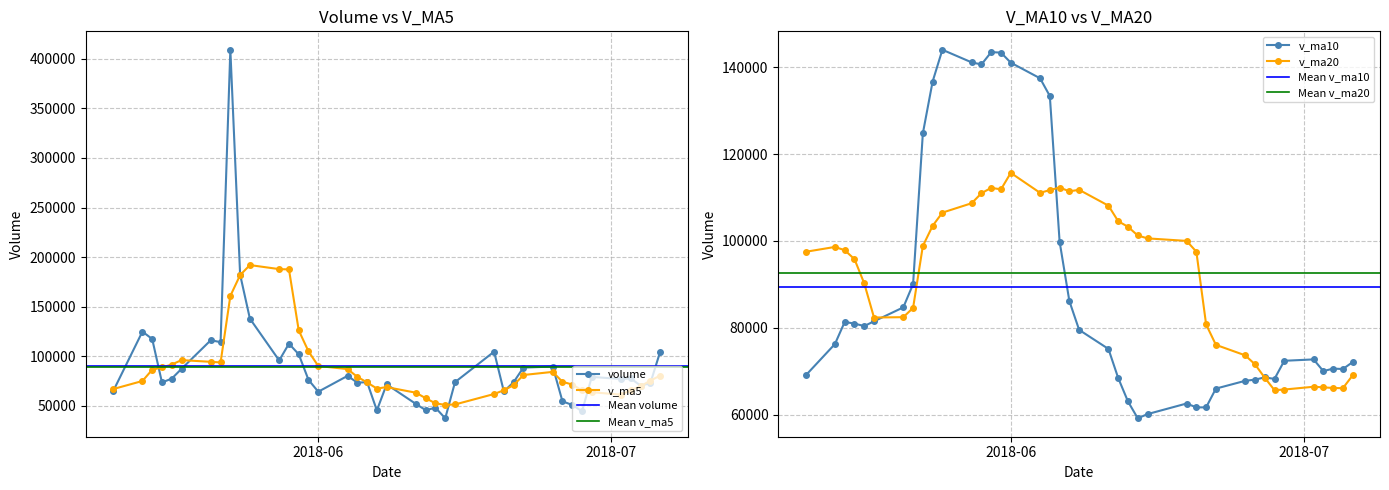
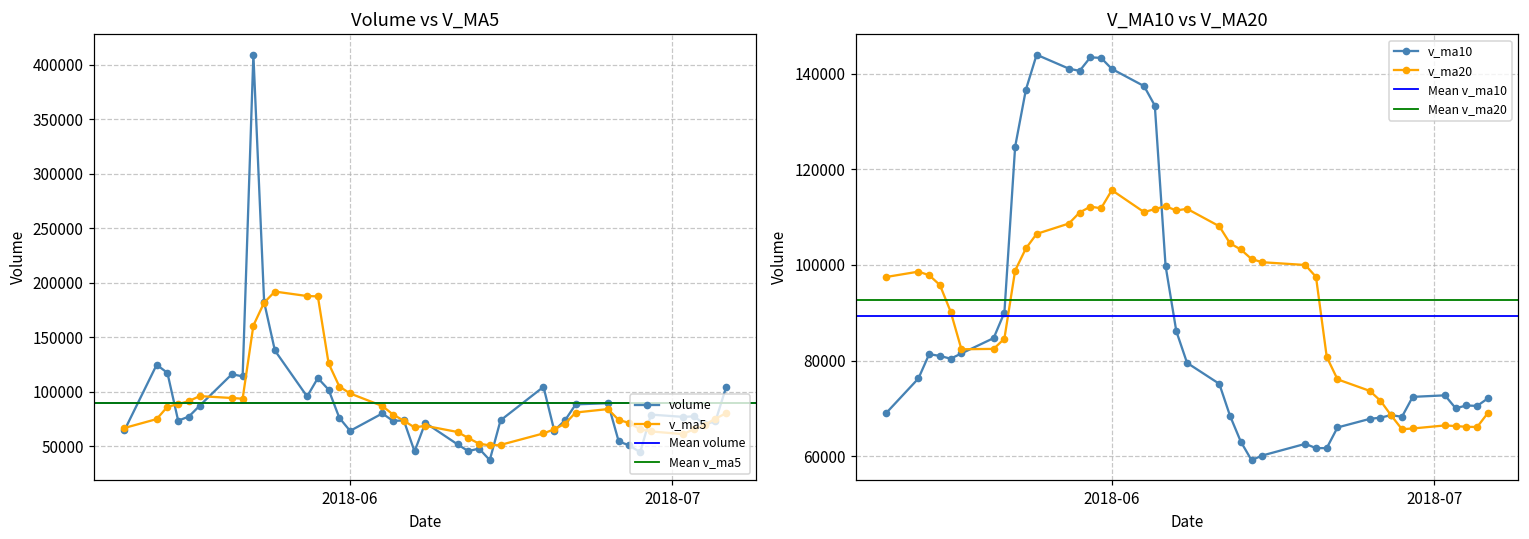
Volume vs V_MA5, v_ma5, 2018-06: 90000 -> 100000
